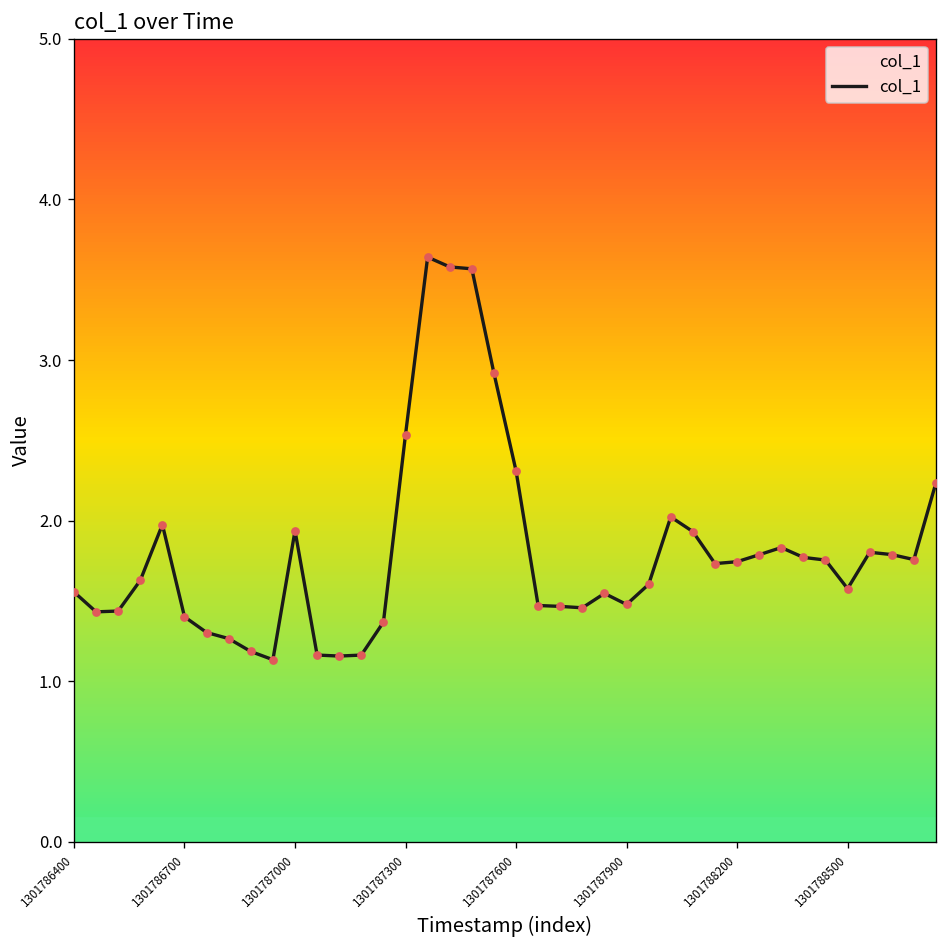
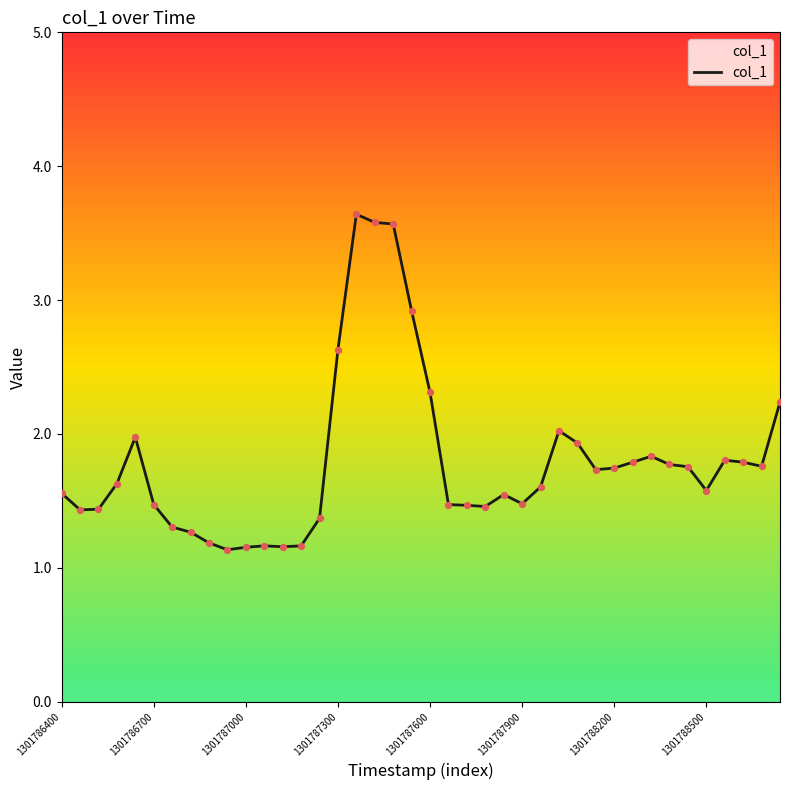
1301786700: 1.40 -> 1.47
1301787000: 1.94 -> 1.15
1301787300: 2.54 -> 2.63
